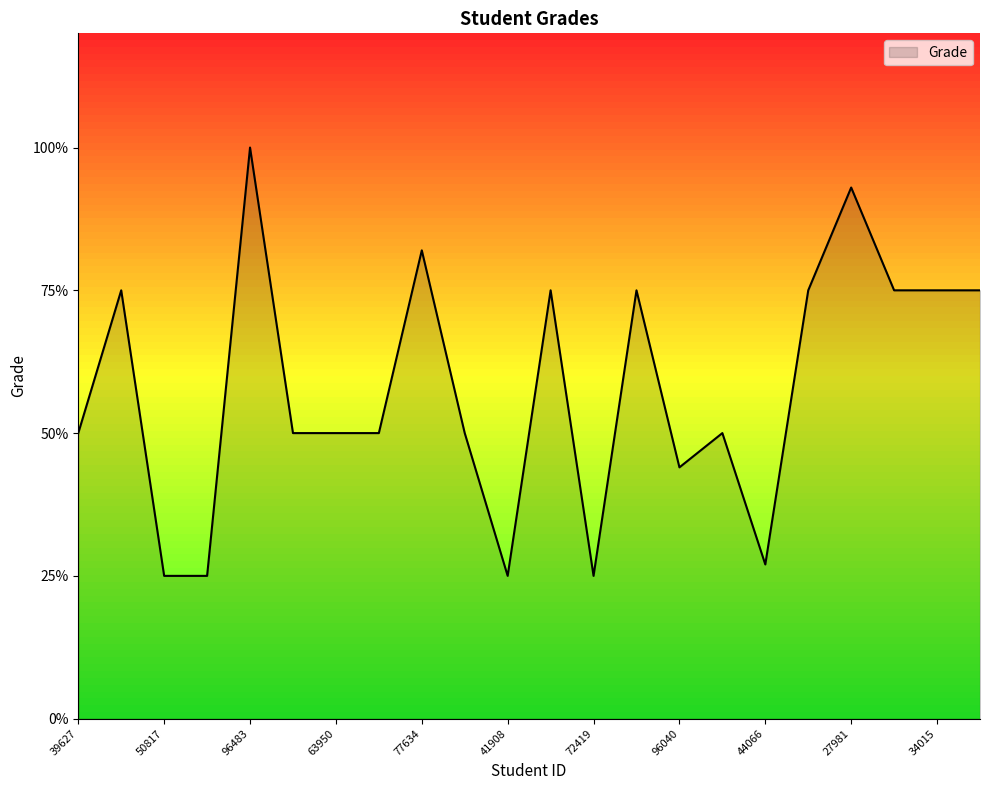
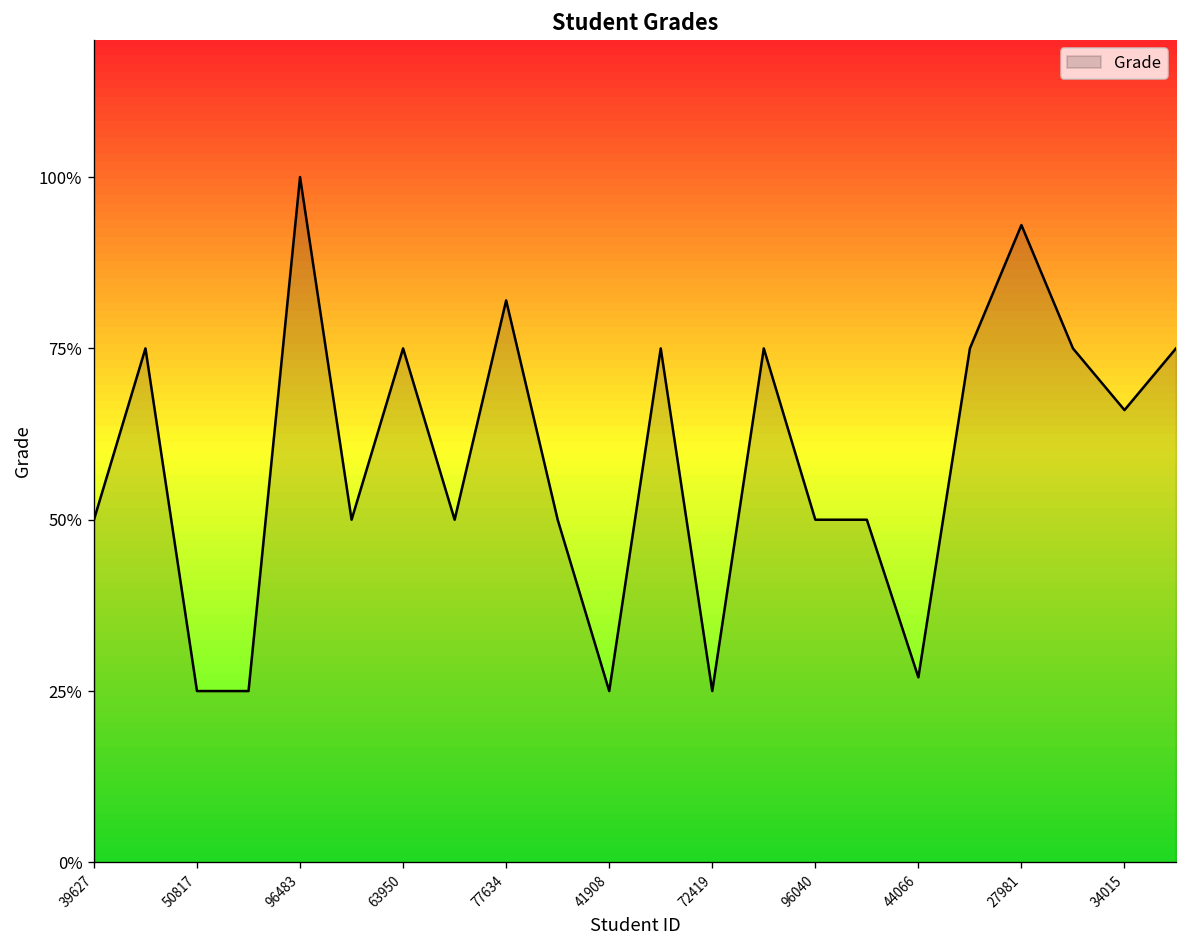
63950: 50% -> 75%
96040: 44% -> 50%
34015: 75% -> 66%
